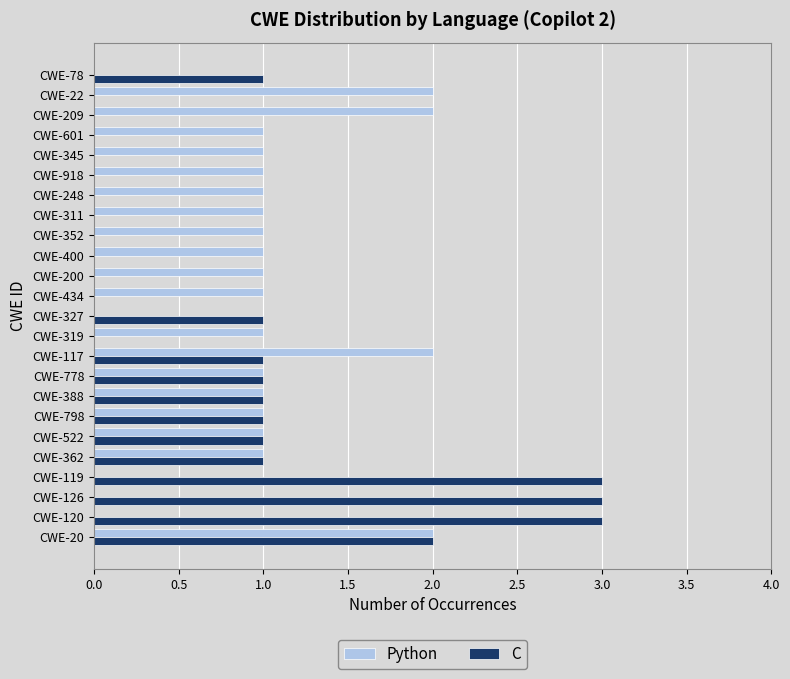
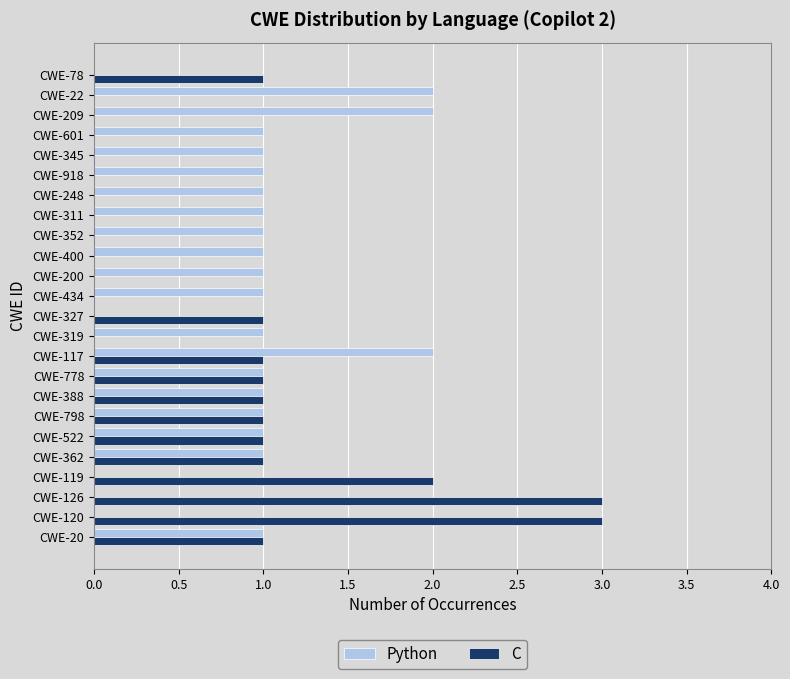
C, CWE-119: 3 -> 2
Python, CWE-20: 2 -> 1
C, CWE-20: 2 -> 1
